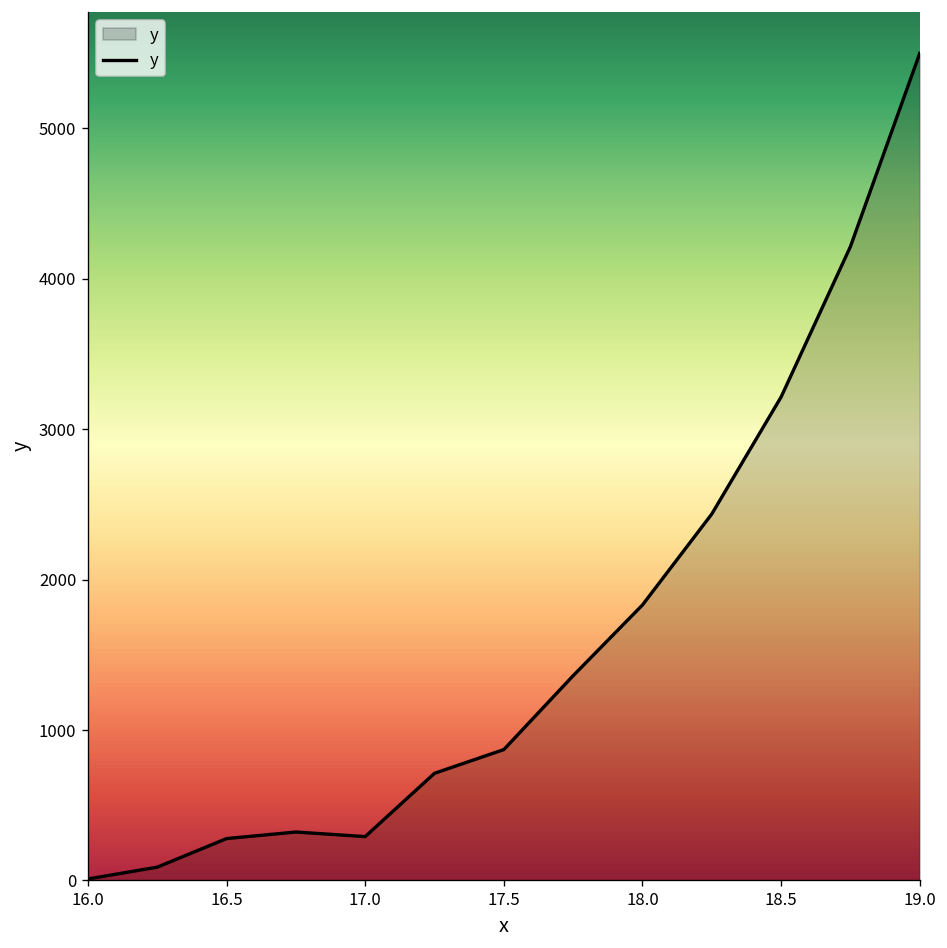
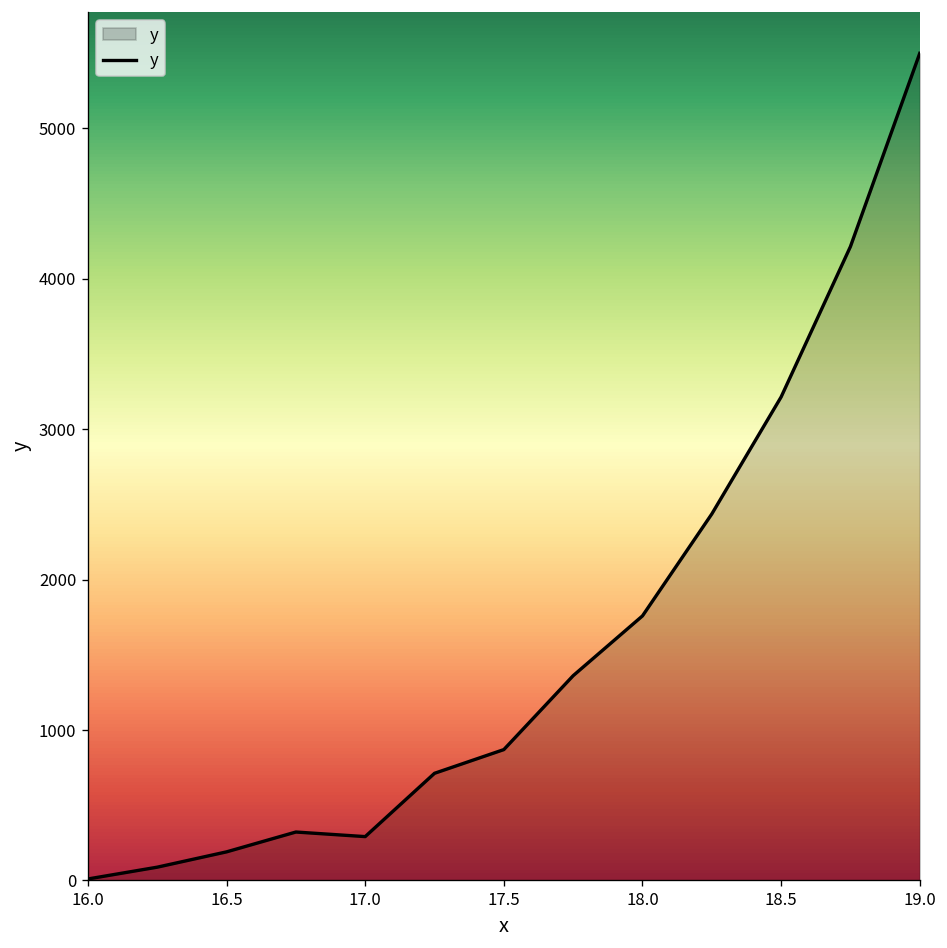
16.5: 280 -> 190
18.0: 1830 -> 1760
